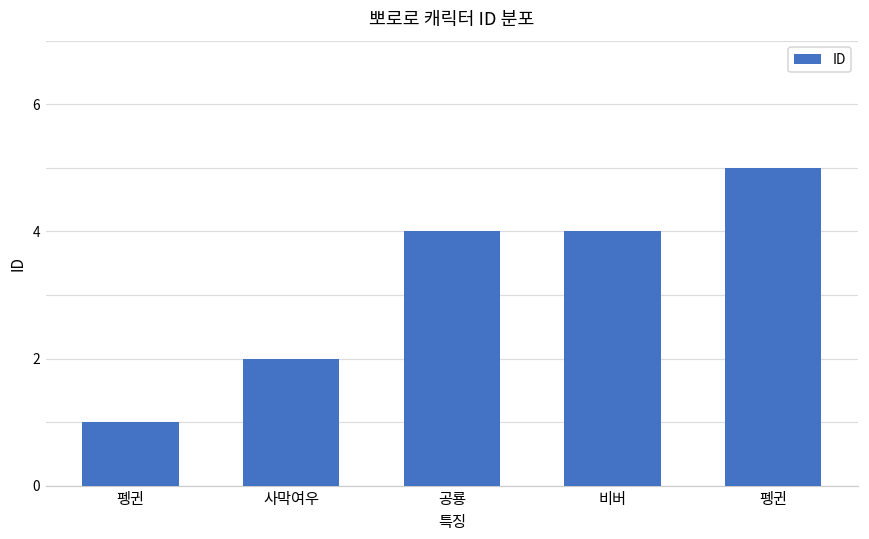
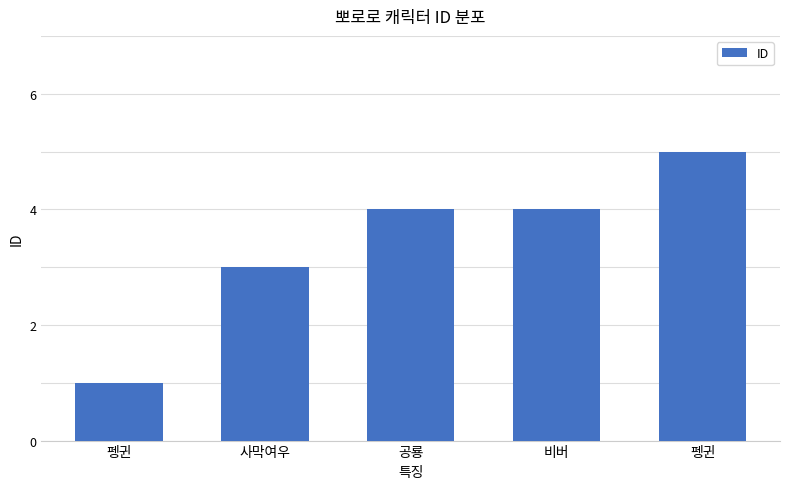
사막여우: 2 -> 3
